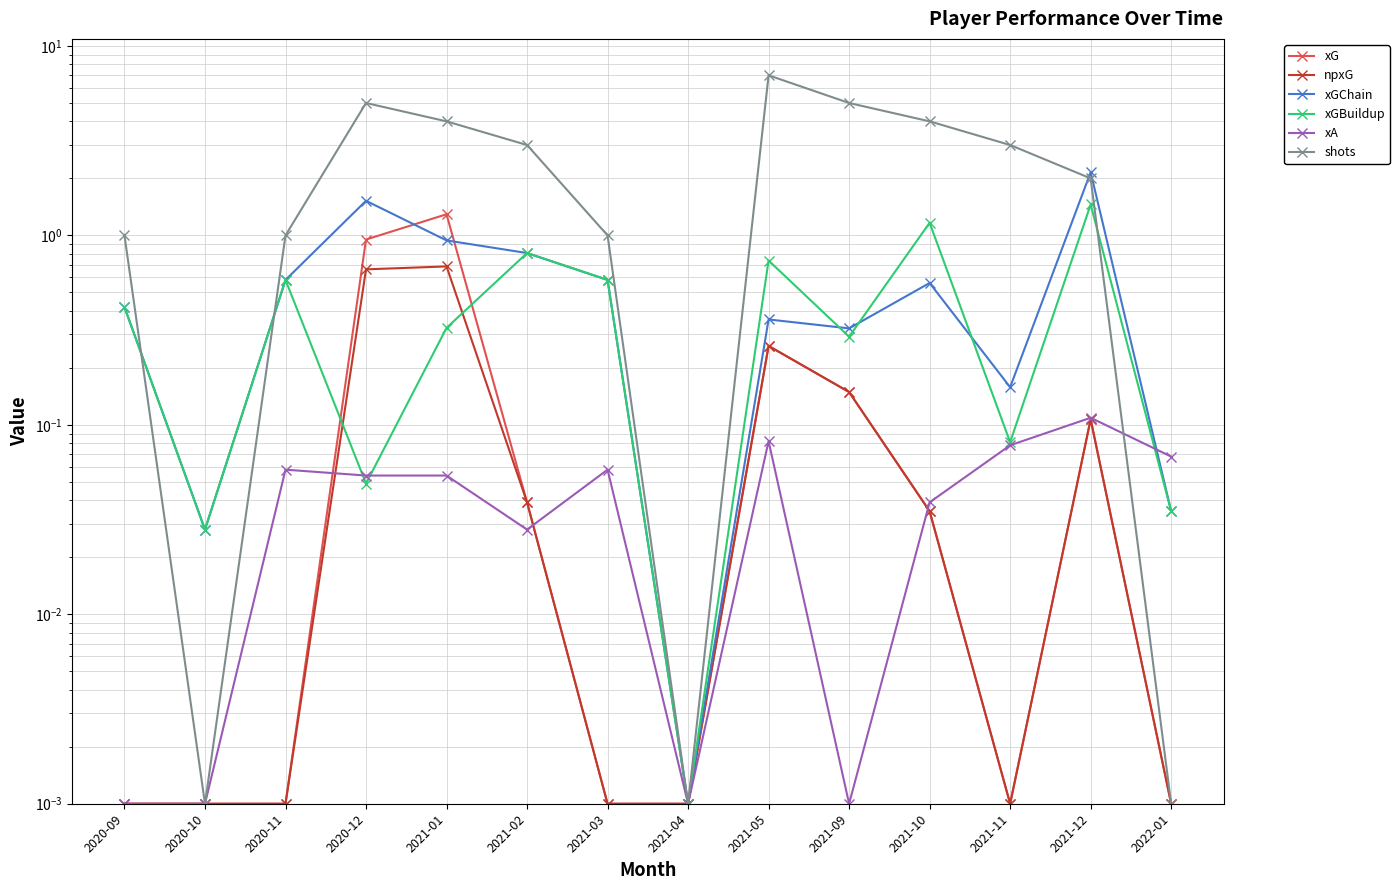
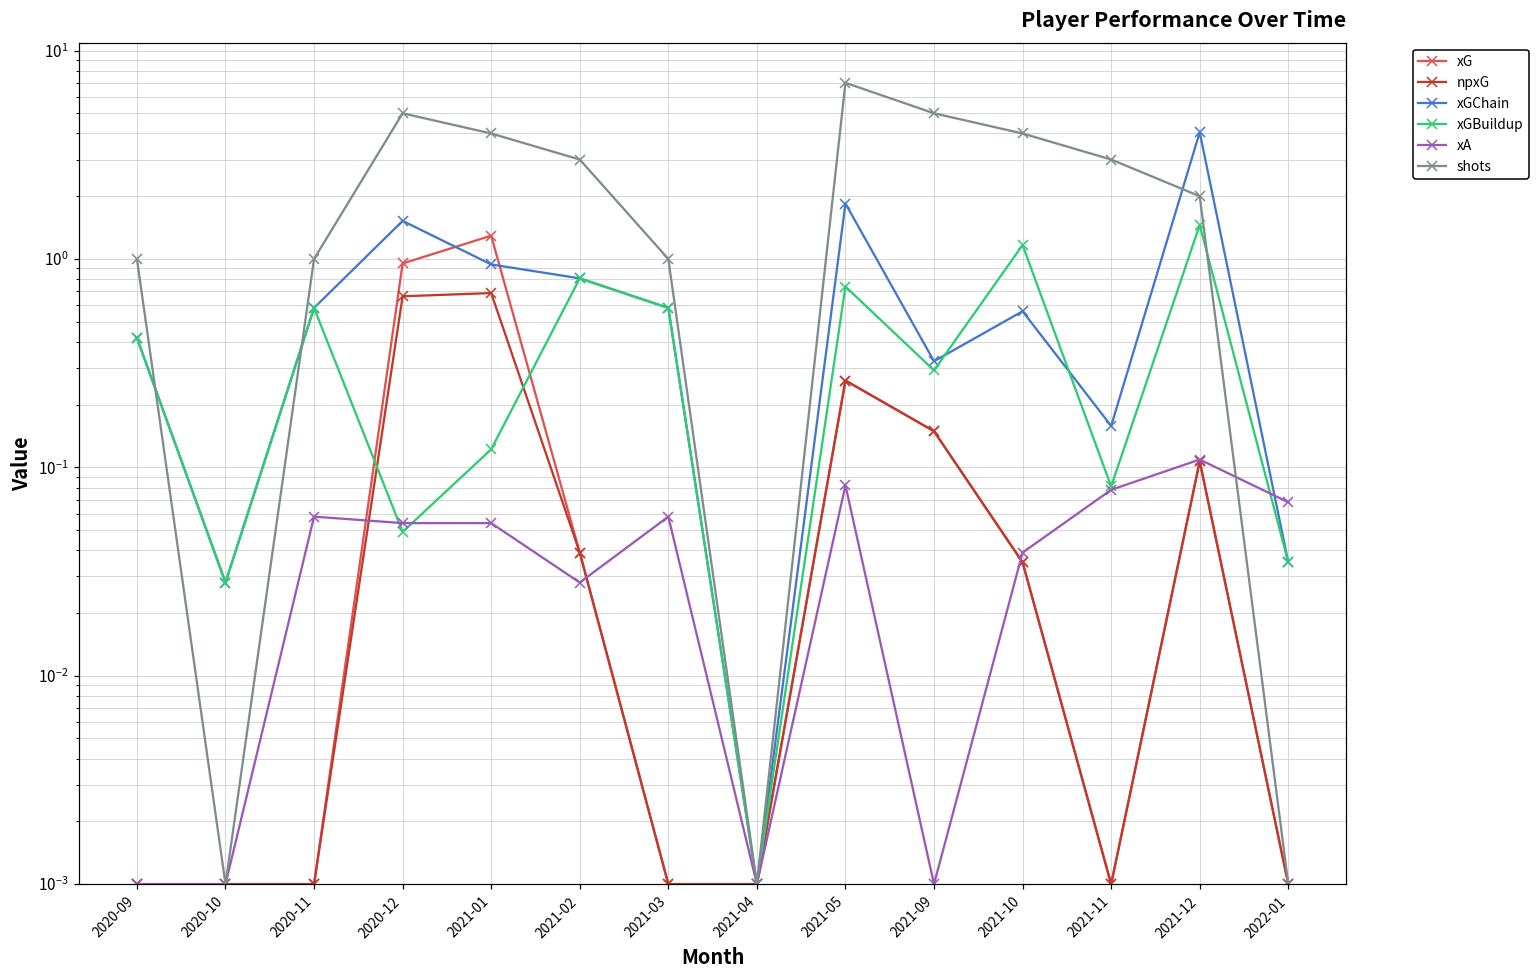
xGBuildup, 2021-01: 0.33 -> 0.12
xGChain, 2021-05: 0.36 -> 1.8
xGChain, 2021-12: 2.2 -> 4.1
